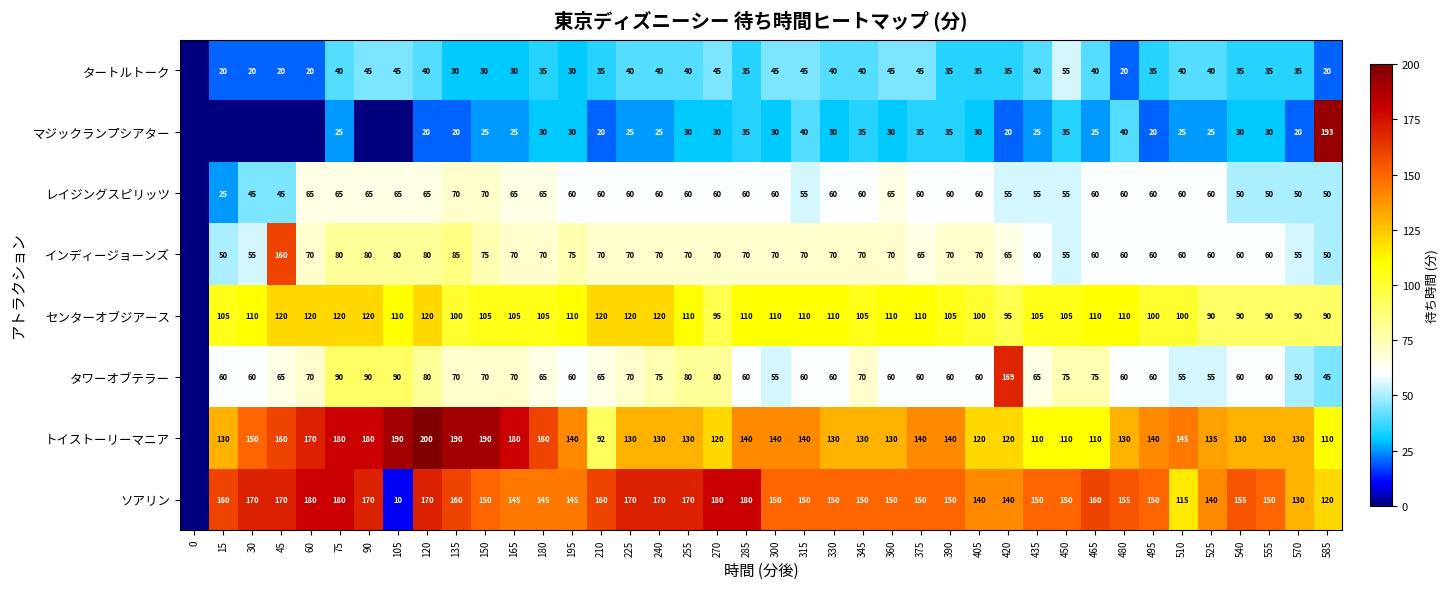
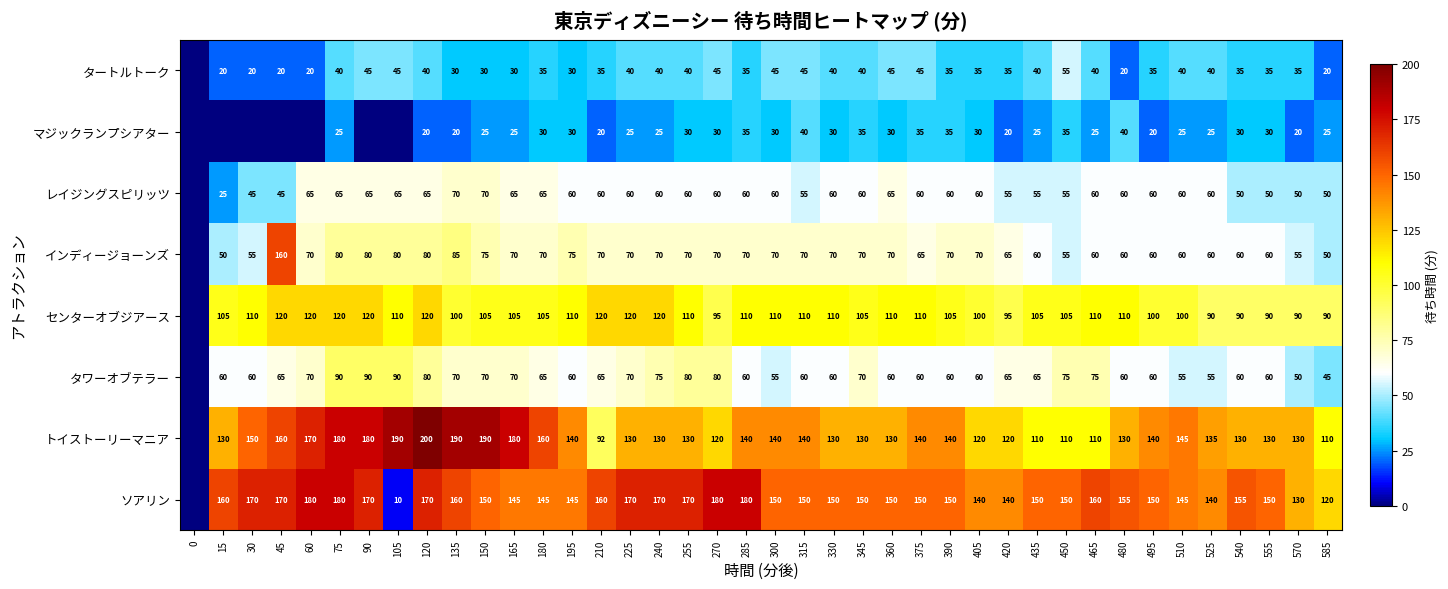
マジックランプシアター, 585: 193 -> 25
タワーオブテラー, 420: 169 -> 65
ソアリン, 510: 115 -> 145
